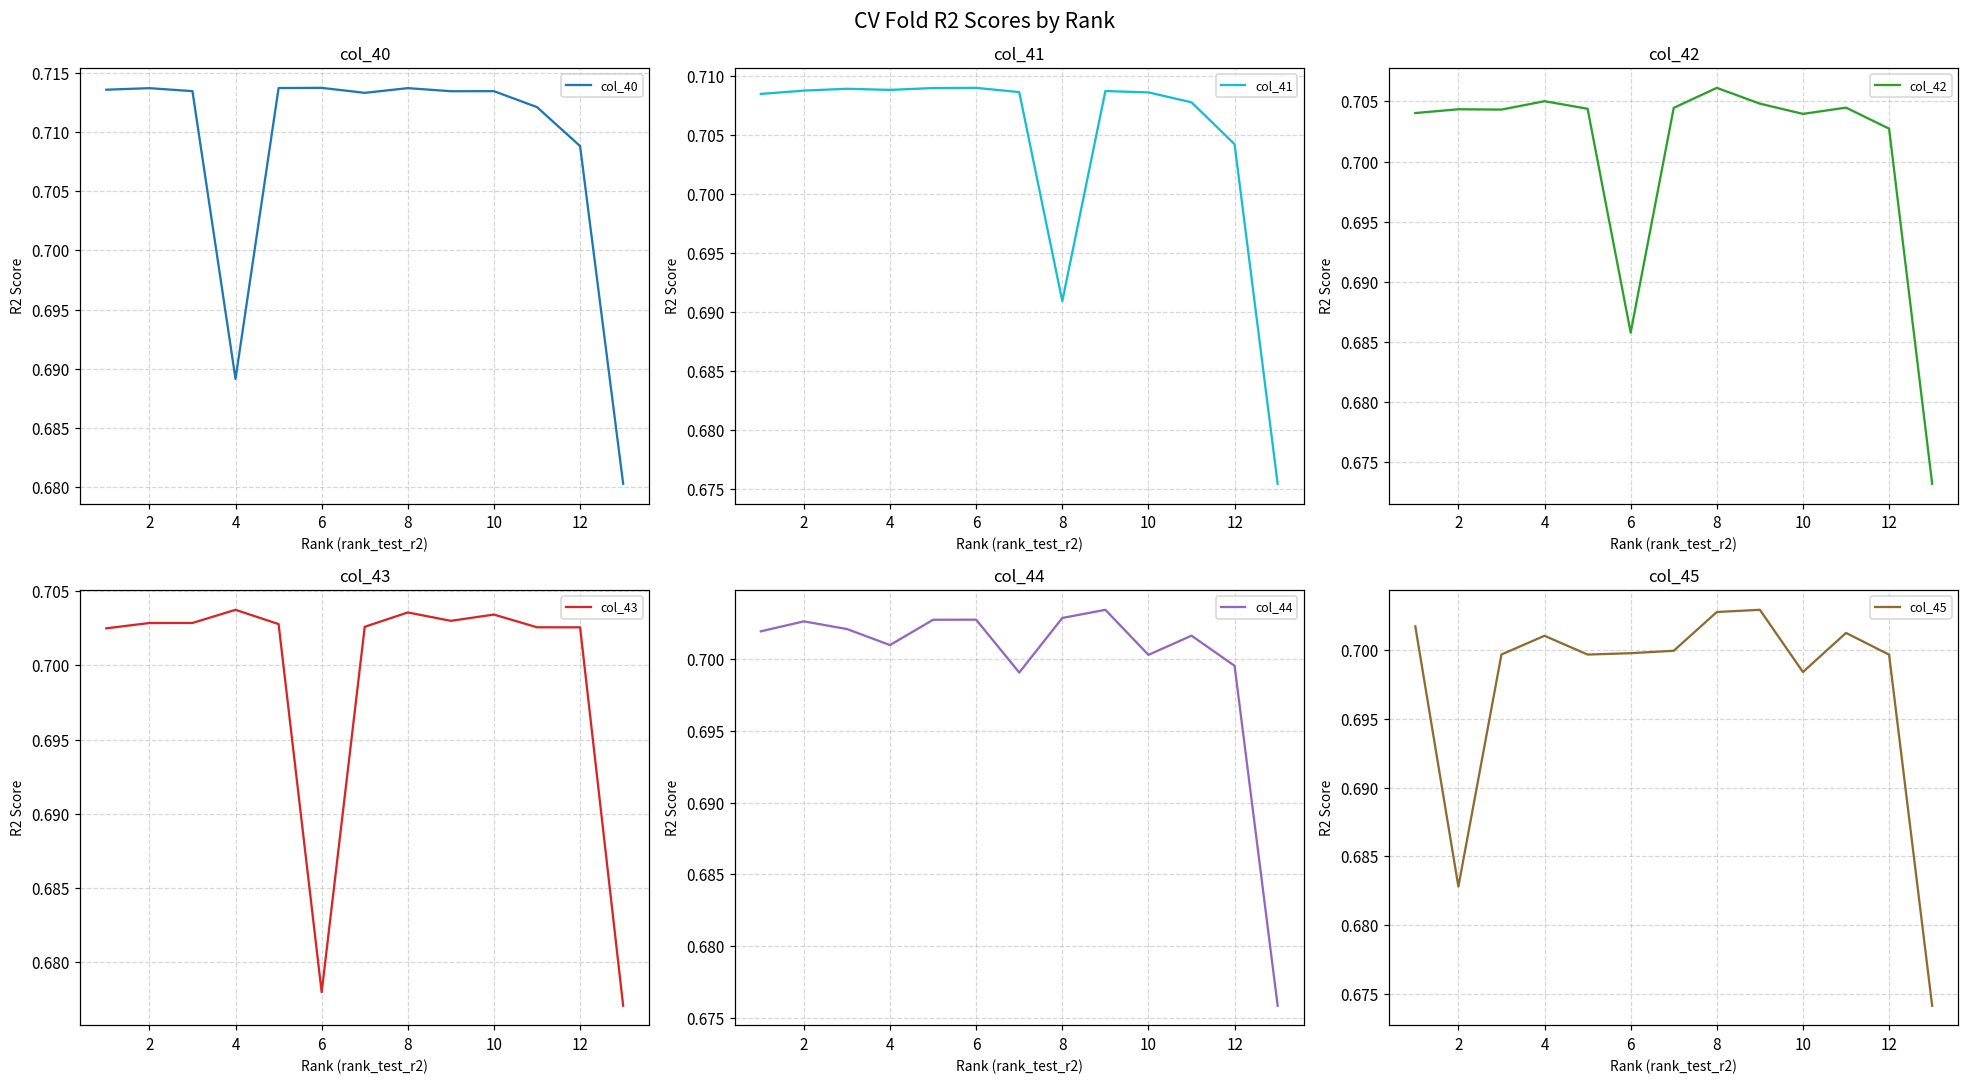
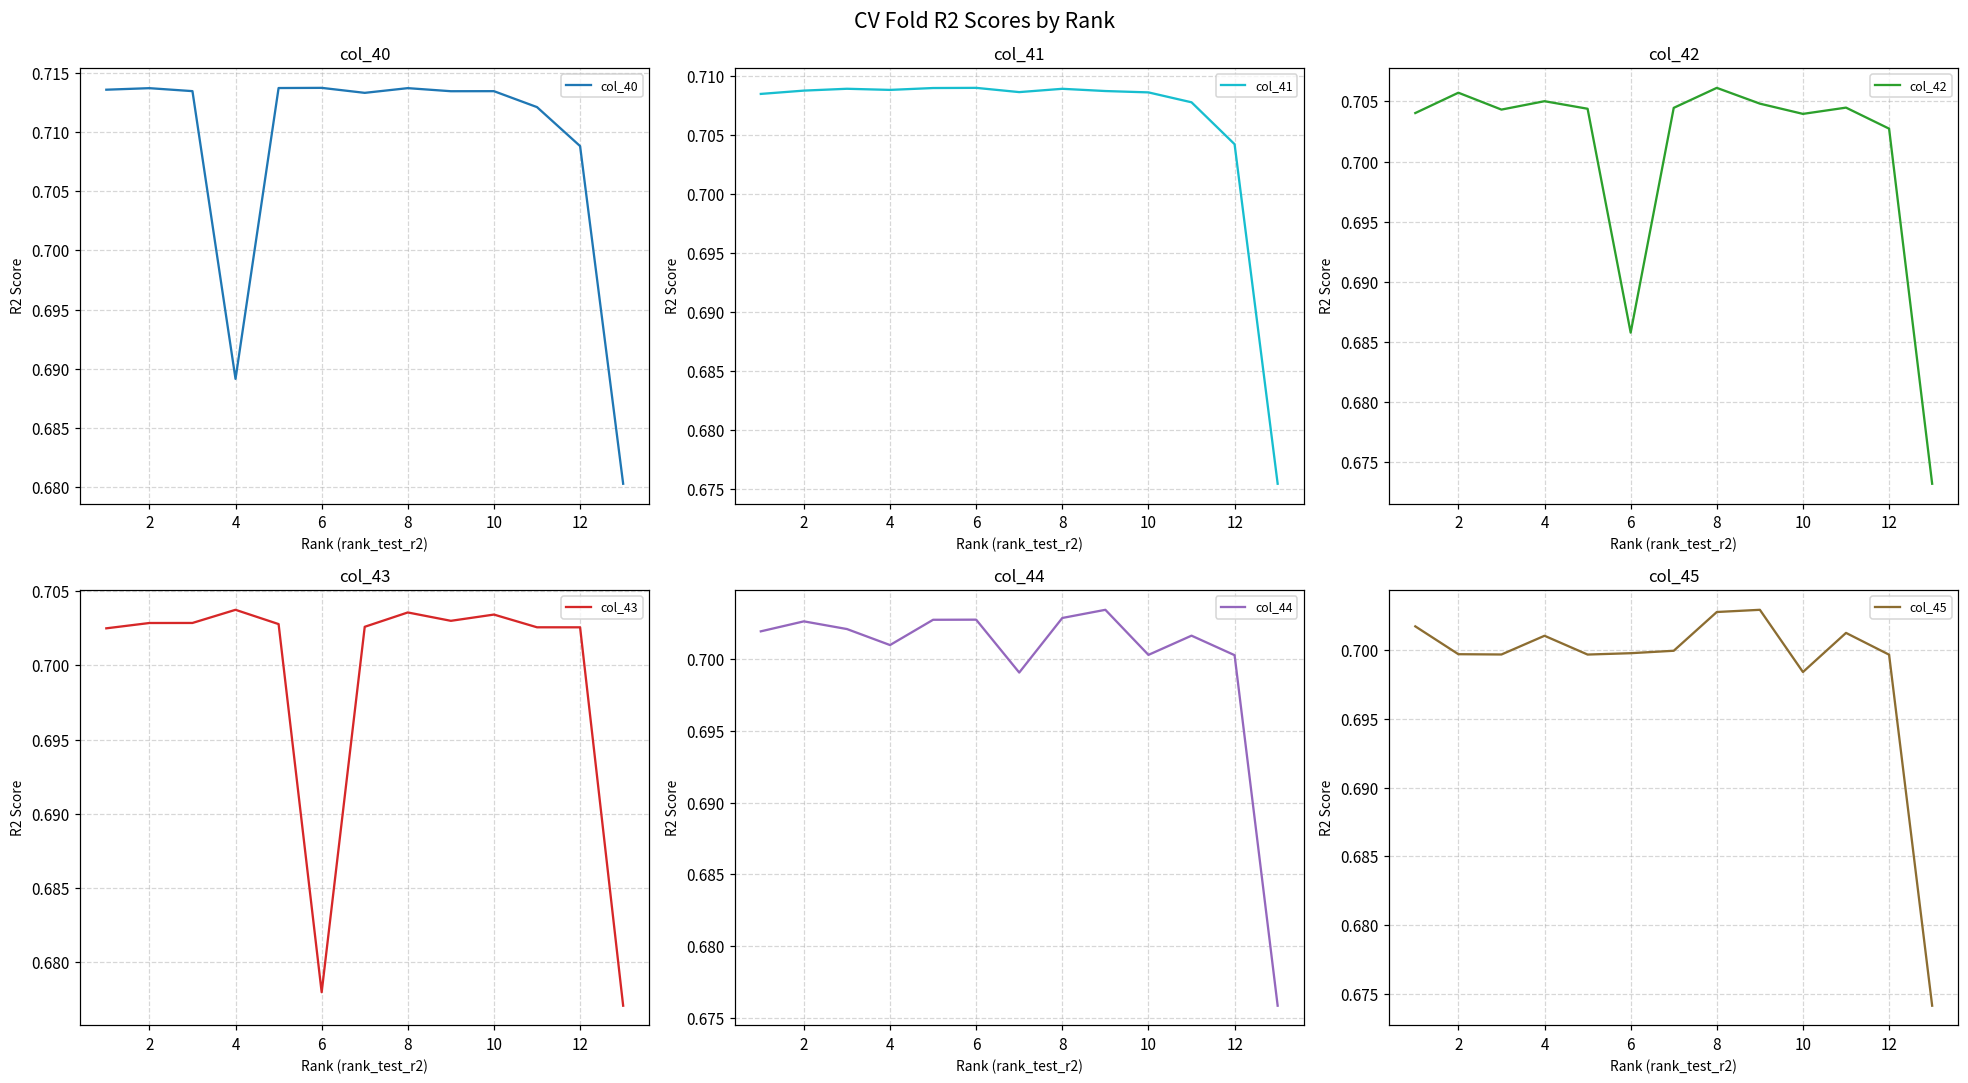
col_41, 8: 0.6909 -> 0.7089
col_42, 2: 0.7043 -> 0.7057
col_44, 12: 0.6996 -> 0.7003
col_45, 2: 0.6828 -> 0.6997
